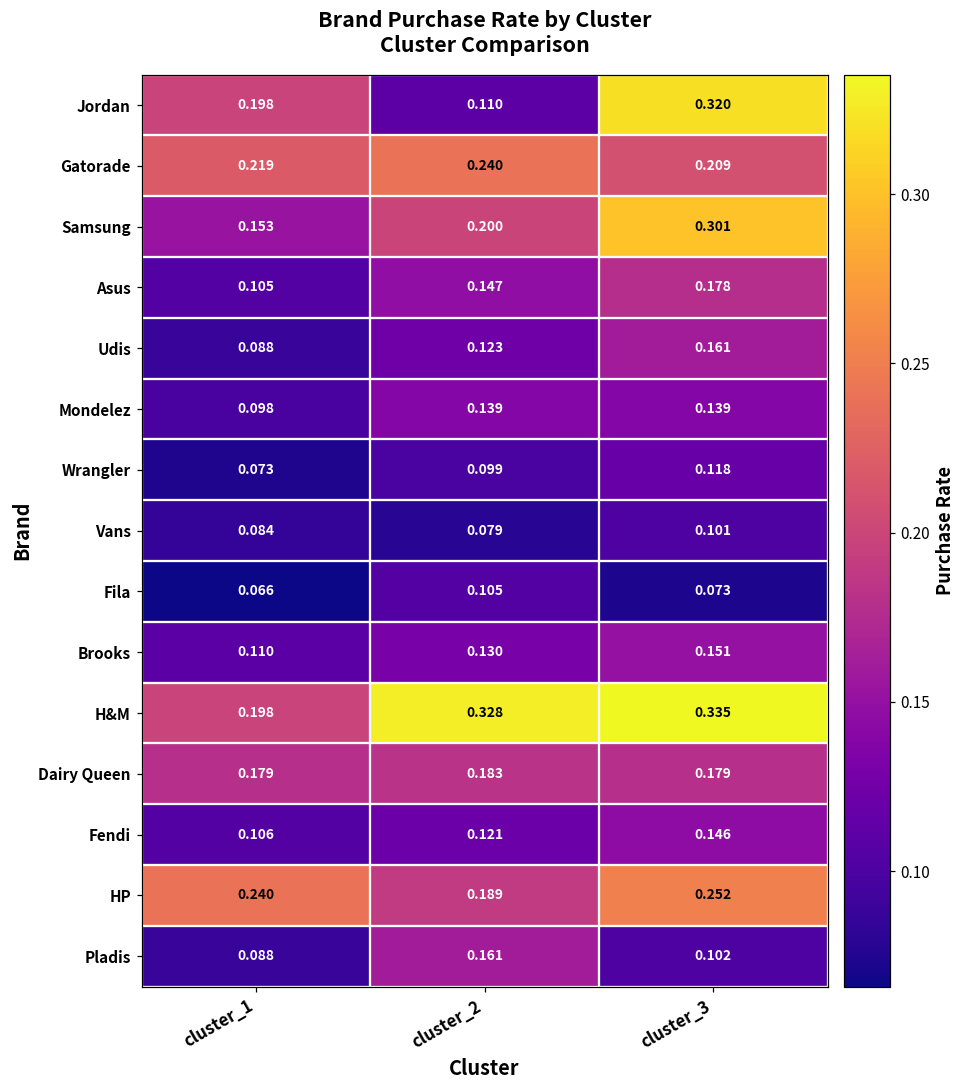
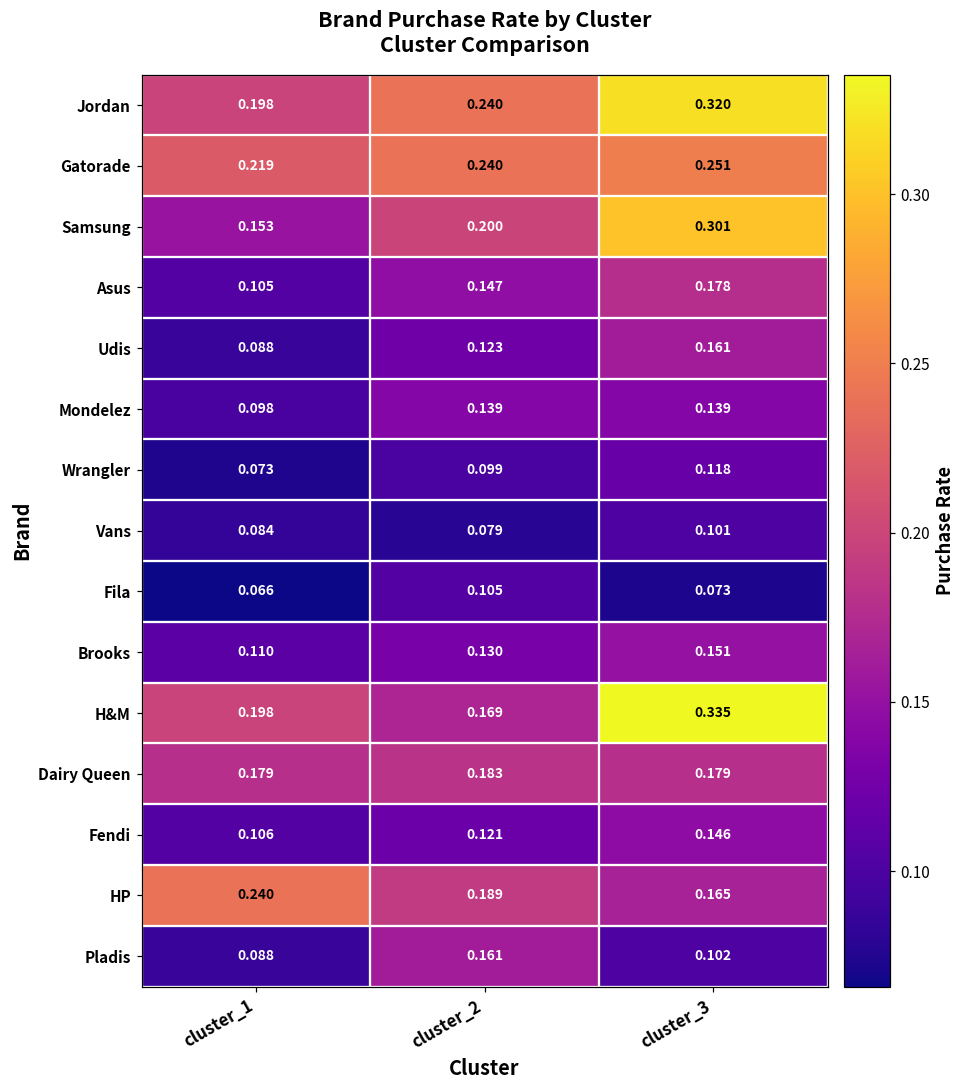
Jordan, cluster_2: 0.110 -> 0.240
Gatorade, cluster_3: 0.209 -> 0.251
H&M, cluster_2: 0.328 -> 0.169
HP, cluster_3: 0.252 -> 0.165
